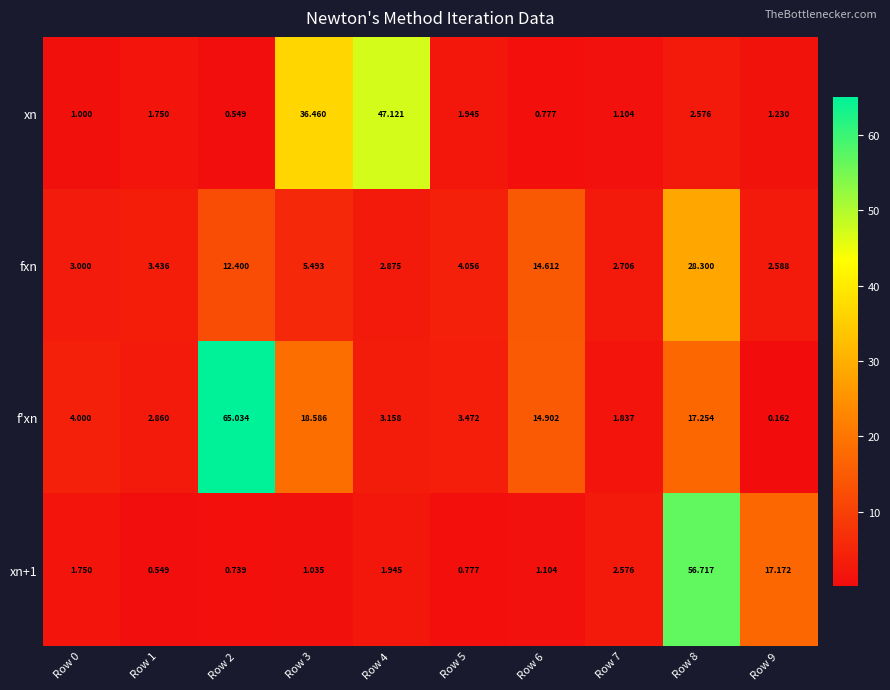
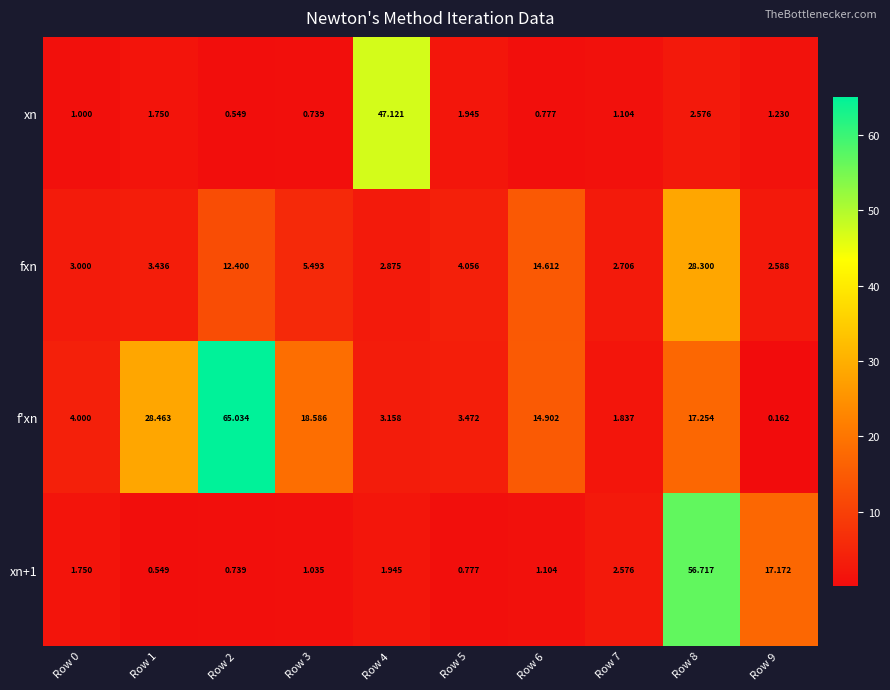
xn, Row 3: 36.460 -> 0.739
f'xn, Row 1: 2.860 -> 28.463
